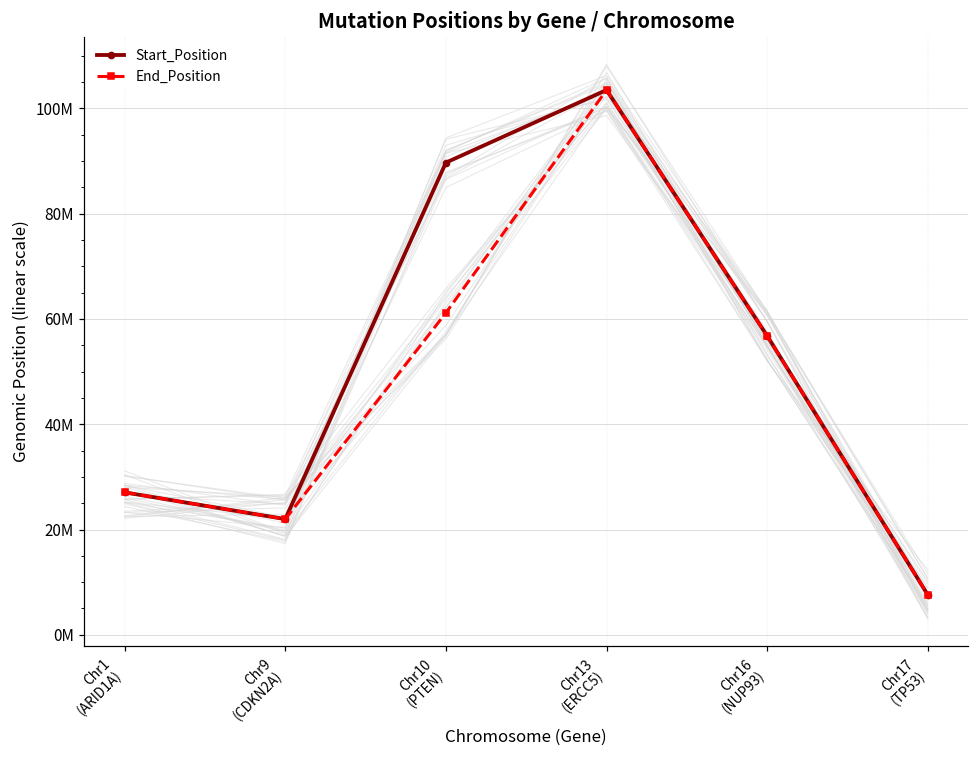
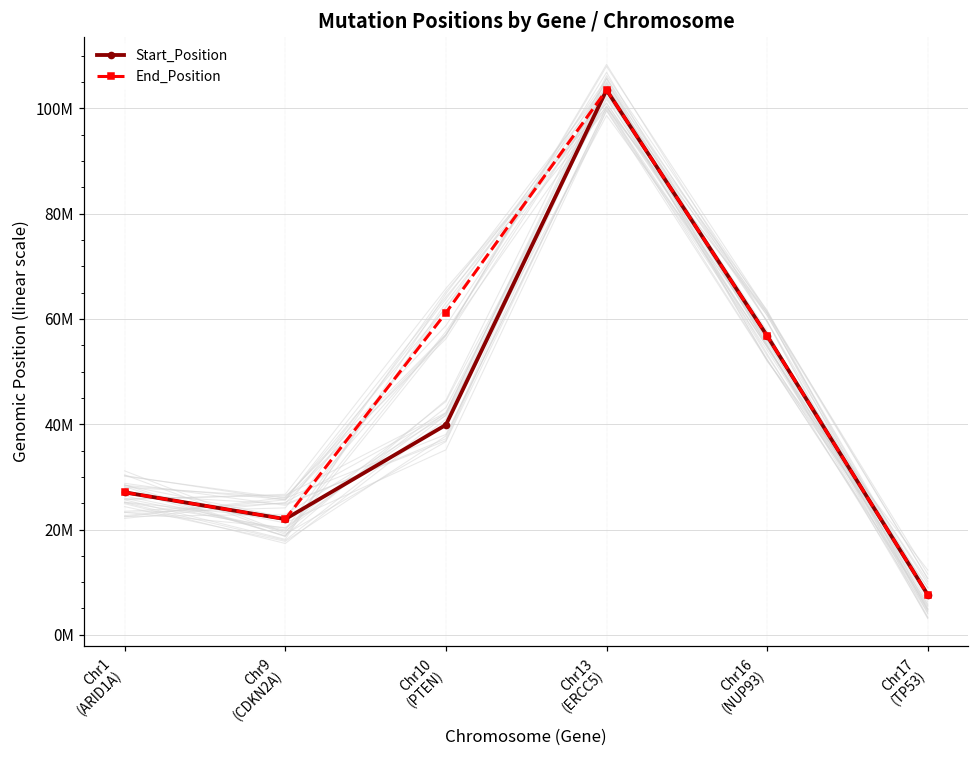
Start_Position, Chr10 (PTEN): 90000000 -> 40000000
